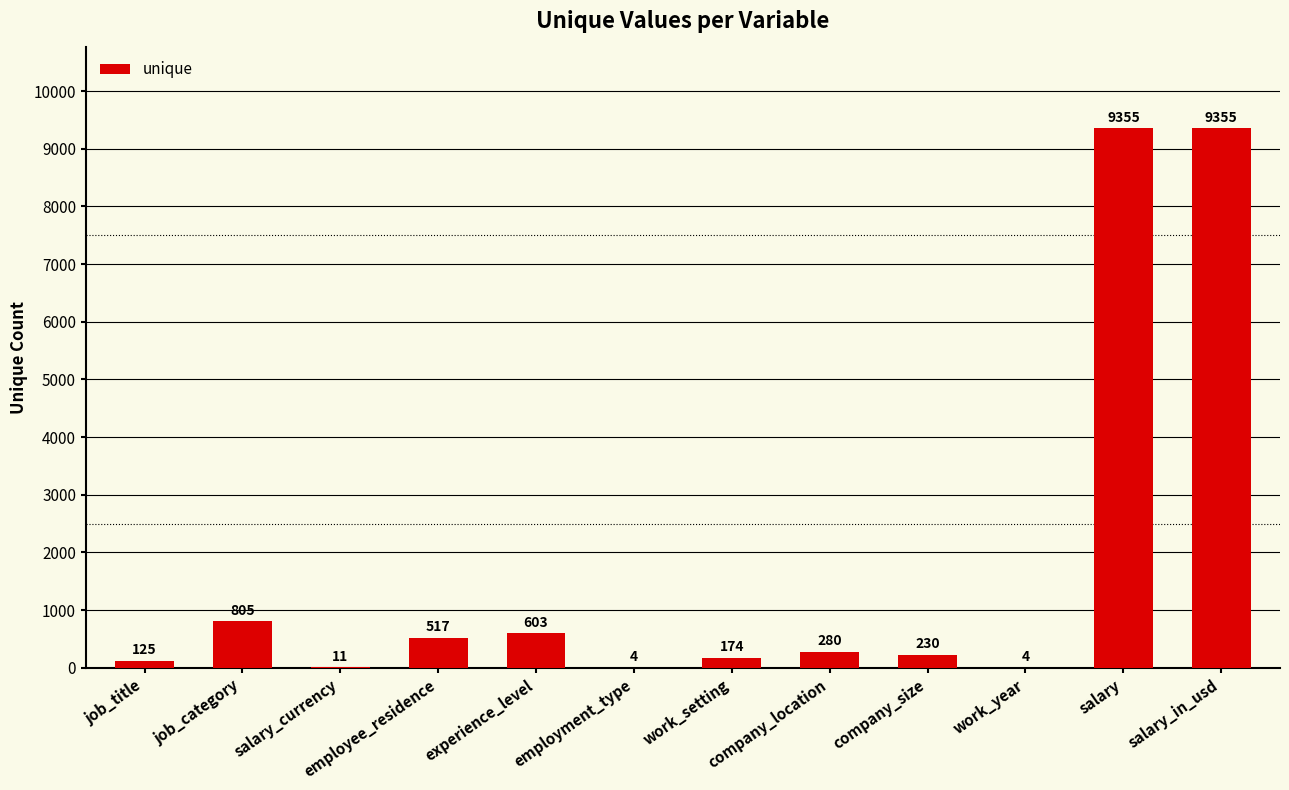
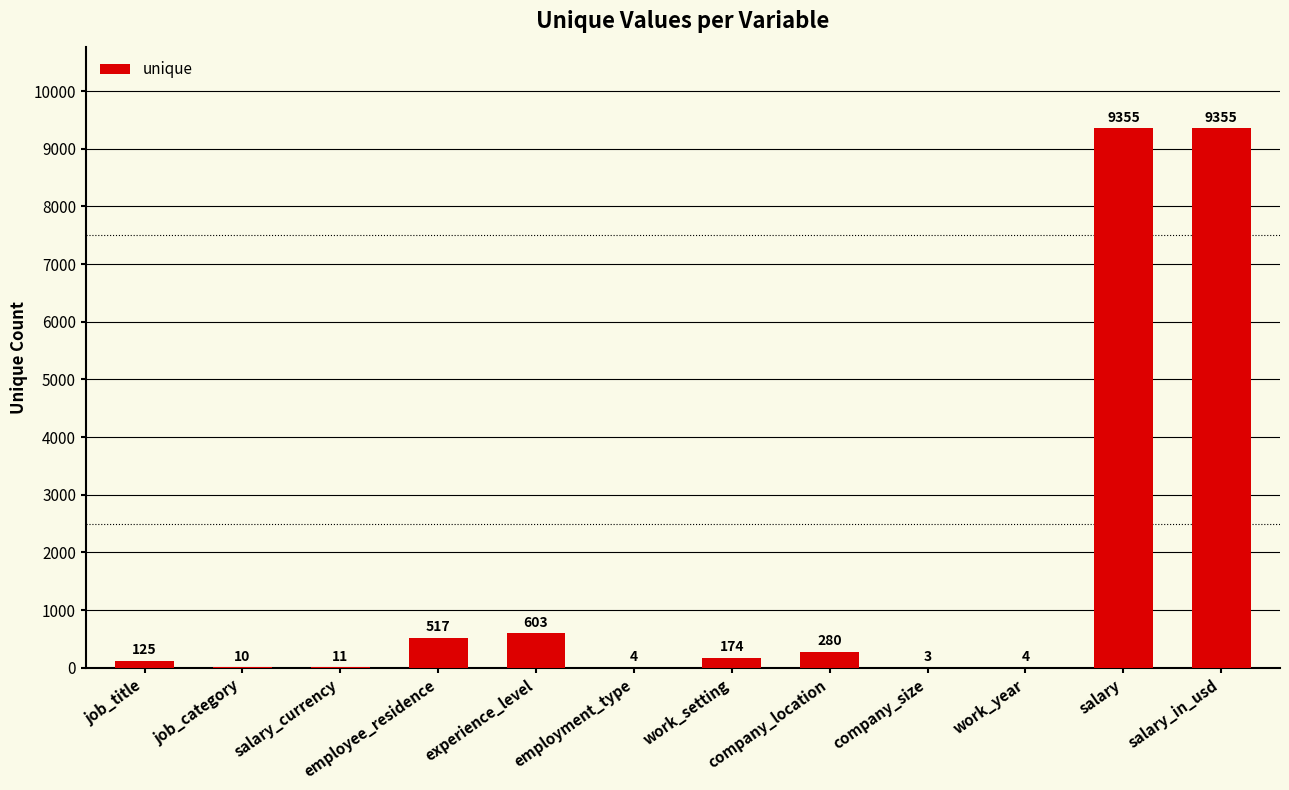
job_category: 805 -> 10
company_size: 230 -> 3
